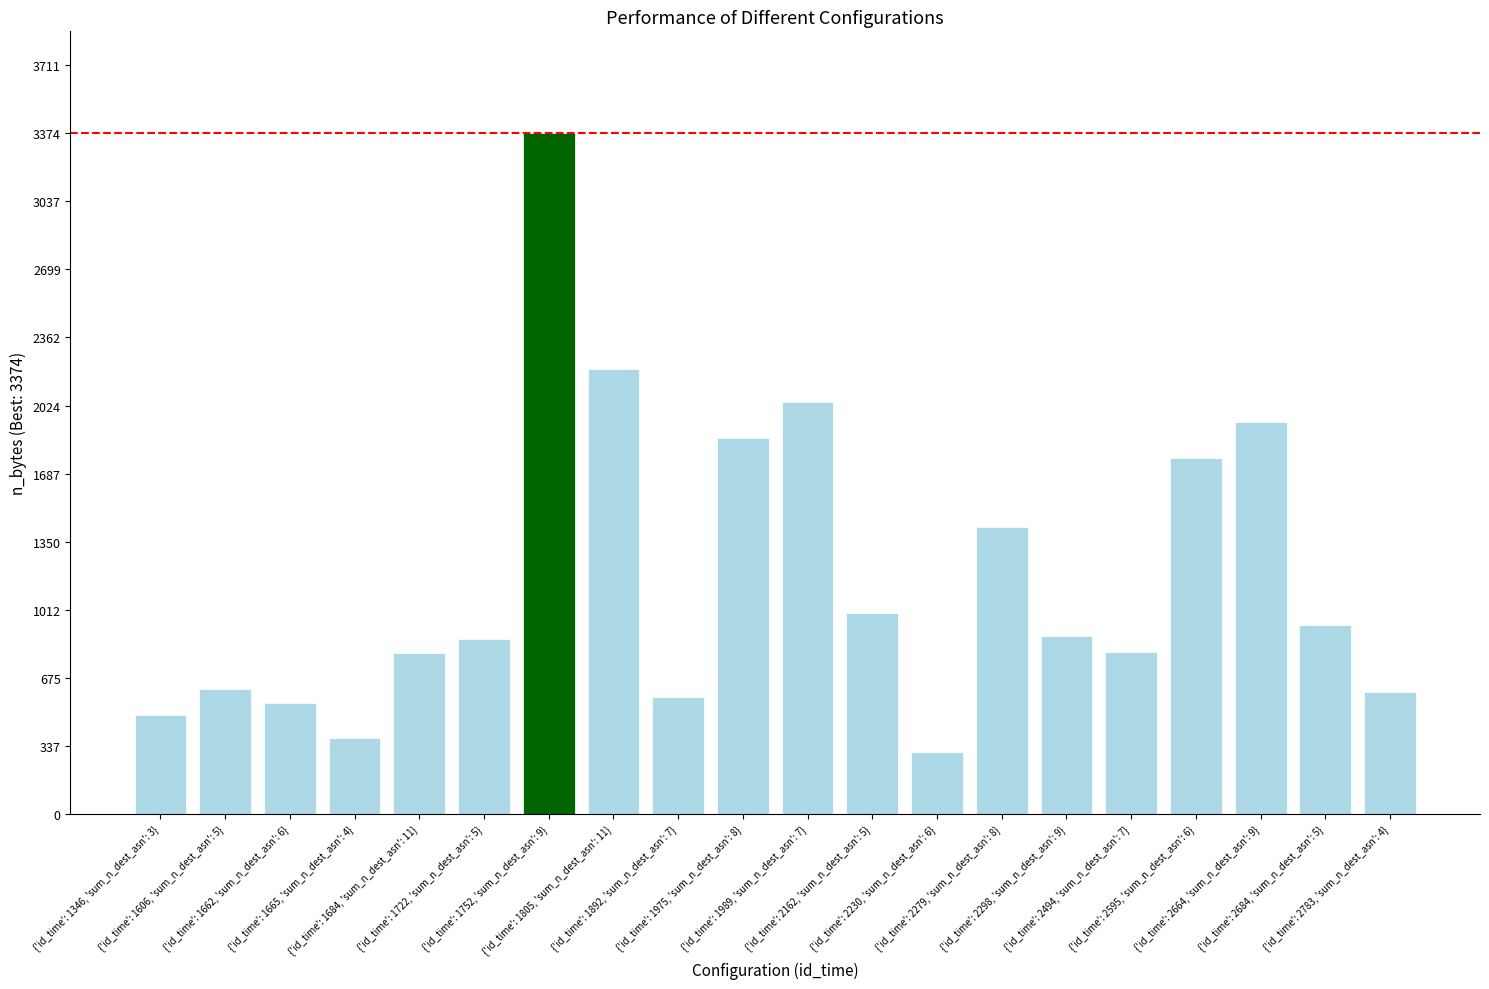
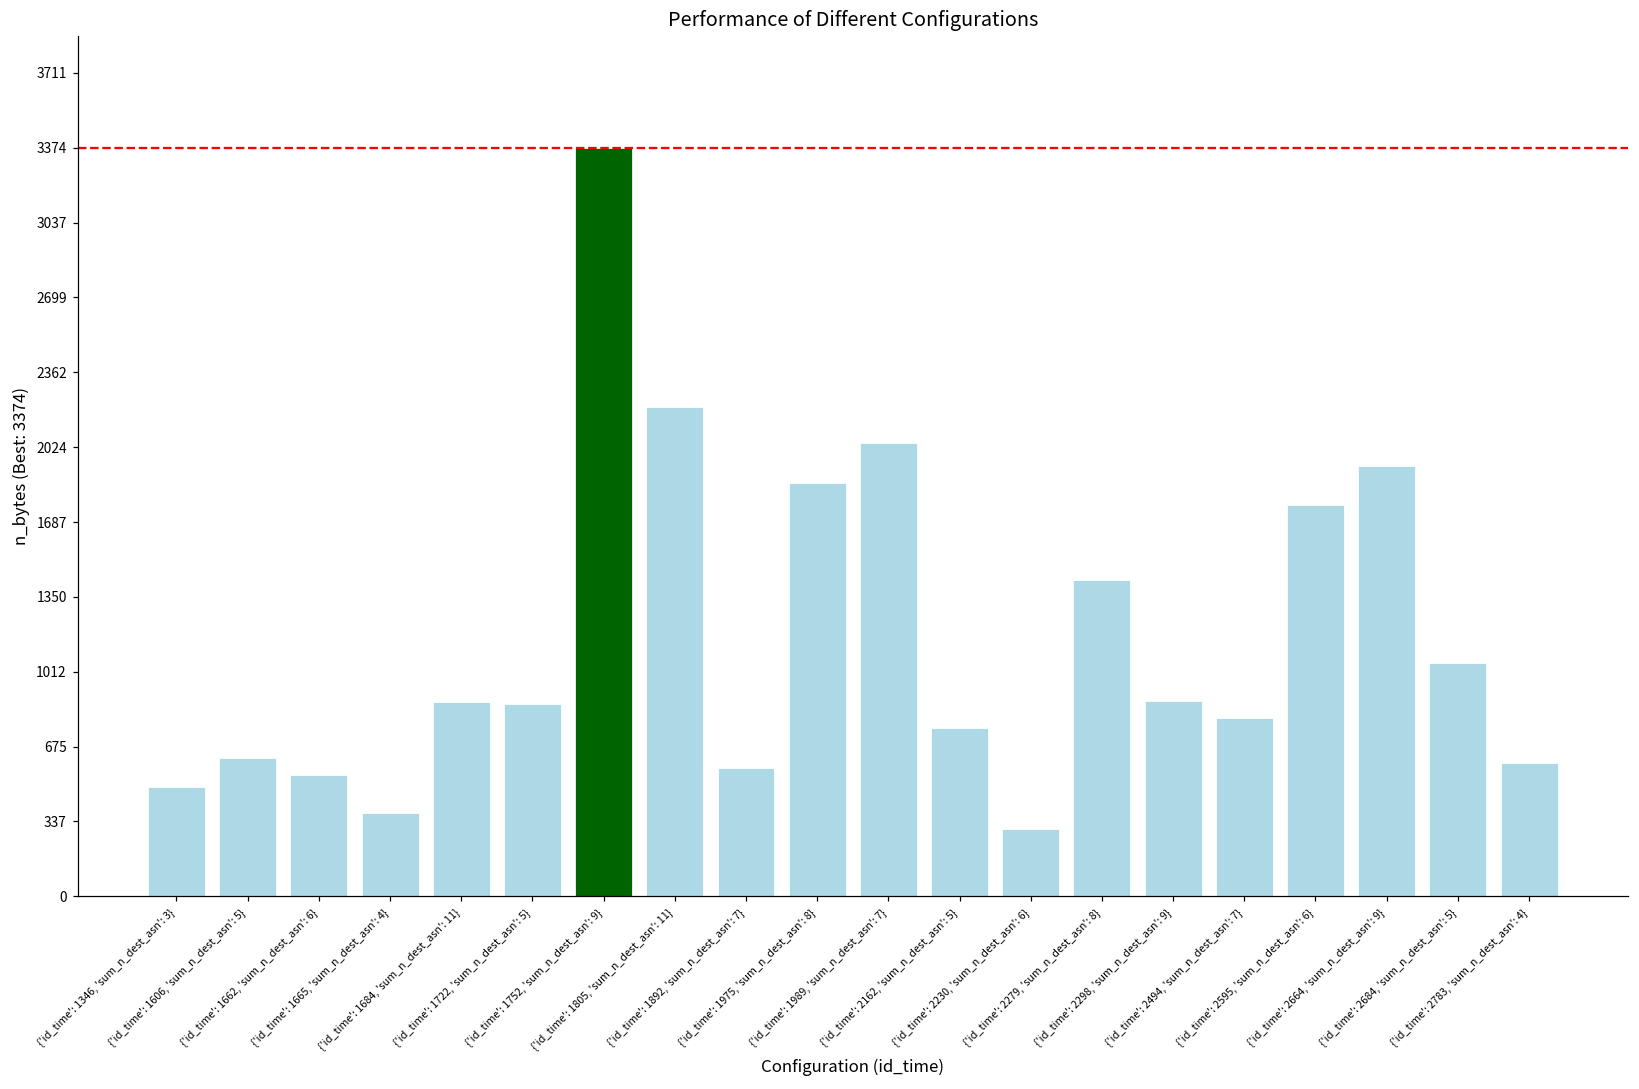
{'id_time': 1684, 'sum_n_dest_asn': 11}: 800 -> 880
{'id_time': 2162, 'sum_n_dest_asn': 5}: 1000 -> 760
{'id_time': 2684, 'sum_n_dest_asn': 5}: 930 -> 1050
